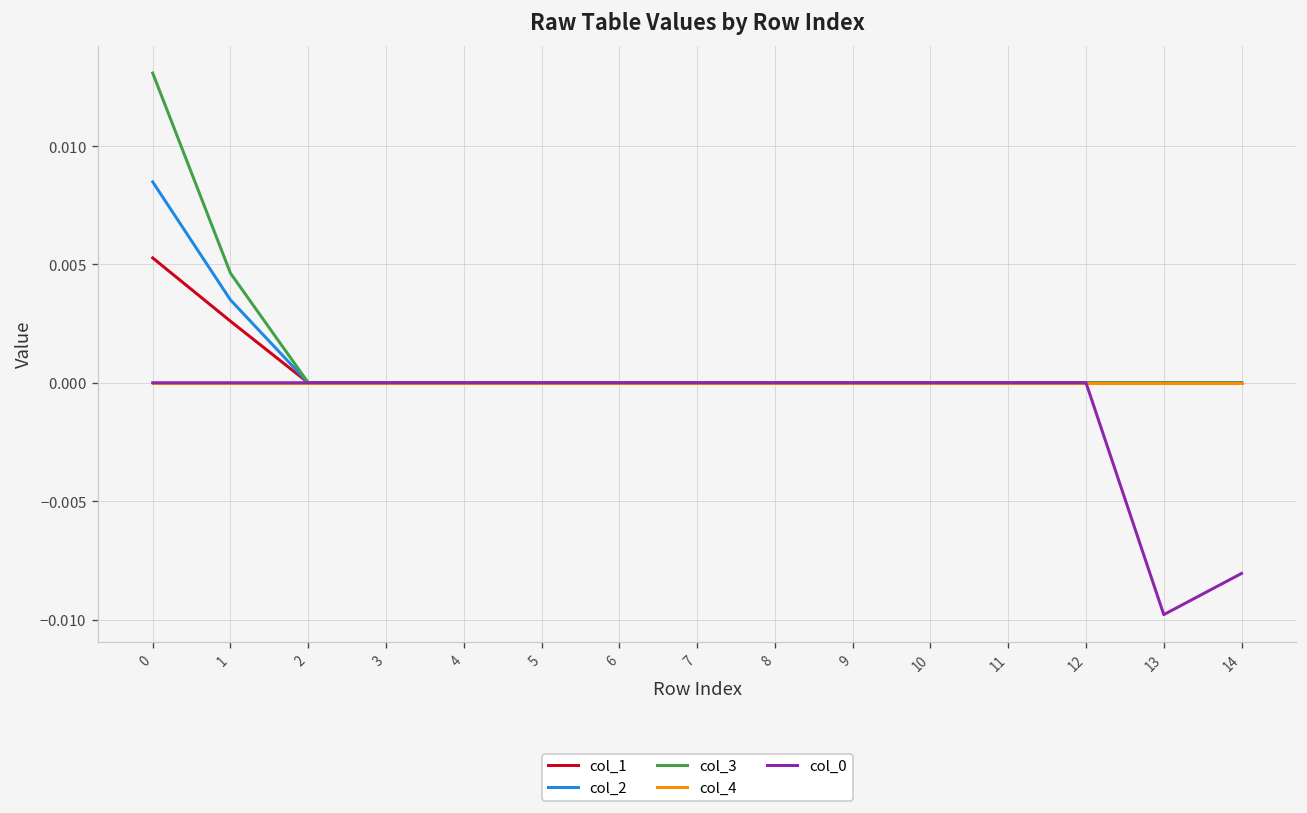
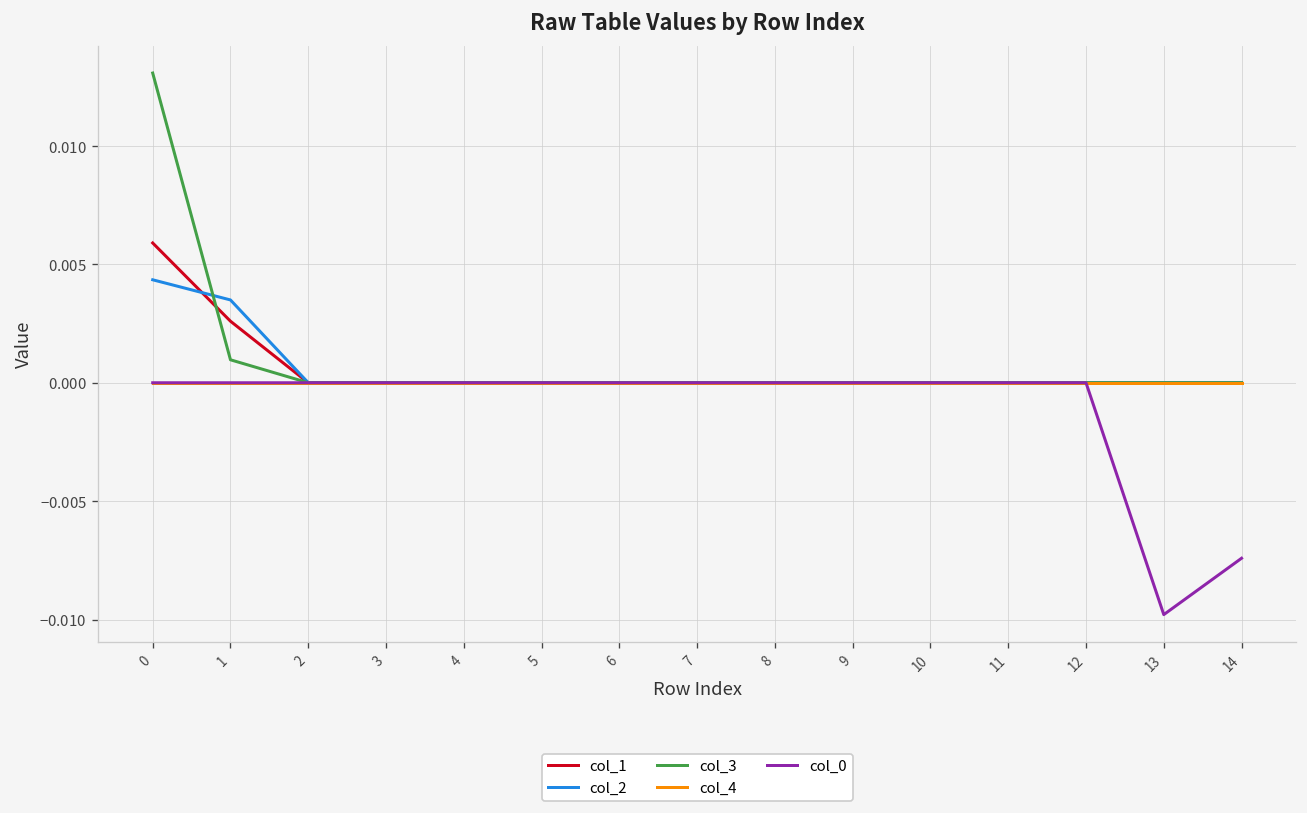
col_1, 0: 0.0053 -> 0.0059
col_2, 0: 0.0085 -> 0.0043
col_3, 1: 0.0046 -> 0.0010
col_0, 14: -0.0080 -> -0.0074
